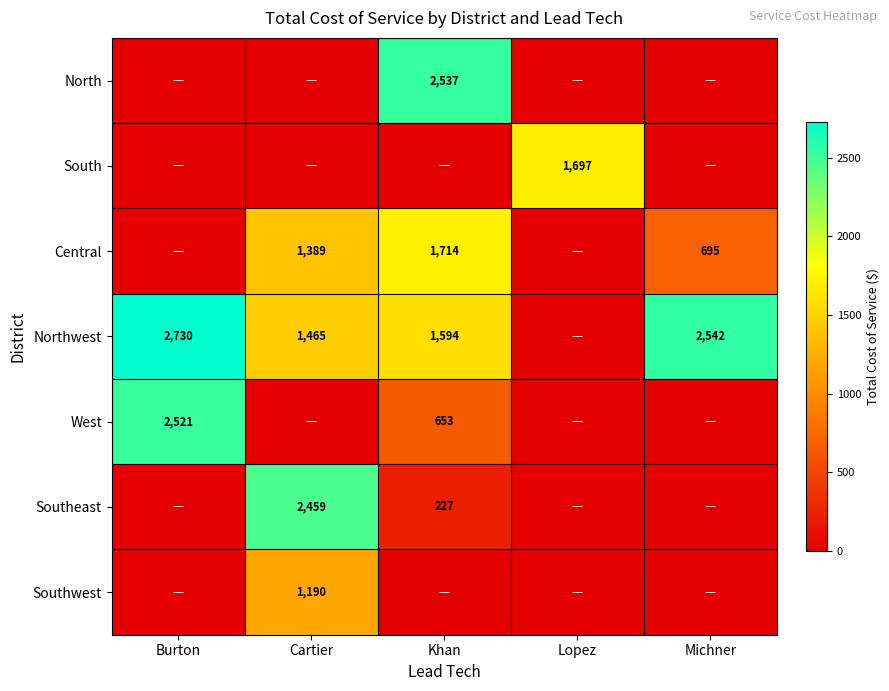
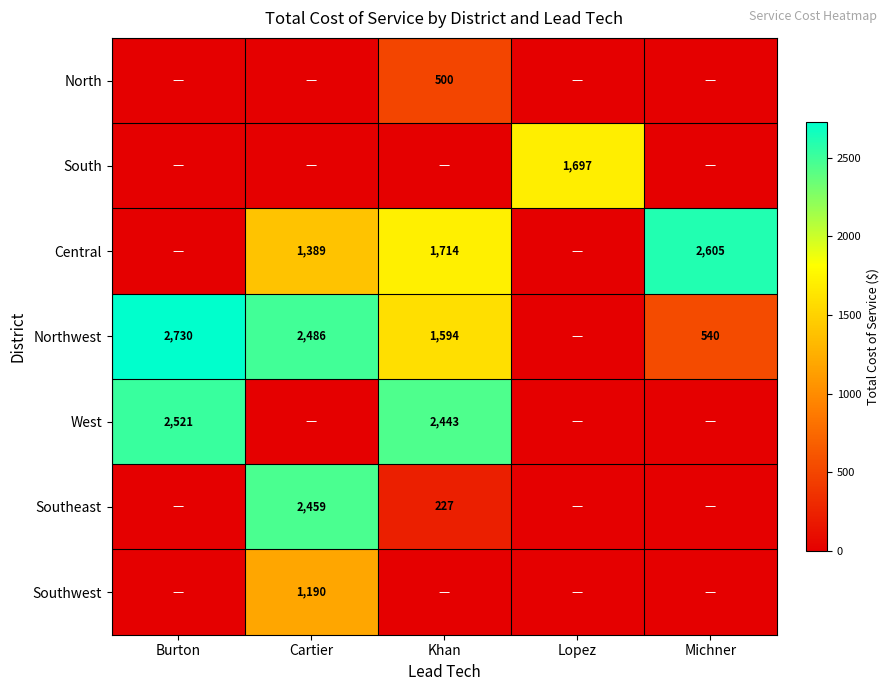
North, Khan: 2,537 -> 500
Central, Michner: 695 -> 2,605
Northwest, Cartier: 1,465 -> 2,486
Northwest, Michner: 2,542 -> 540
West, Khan: 653 -> 2,443
